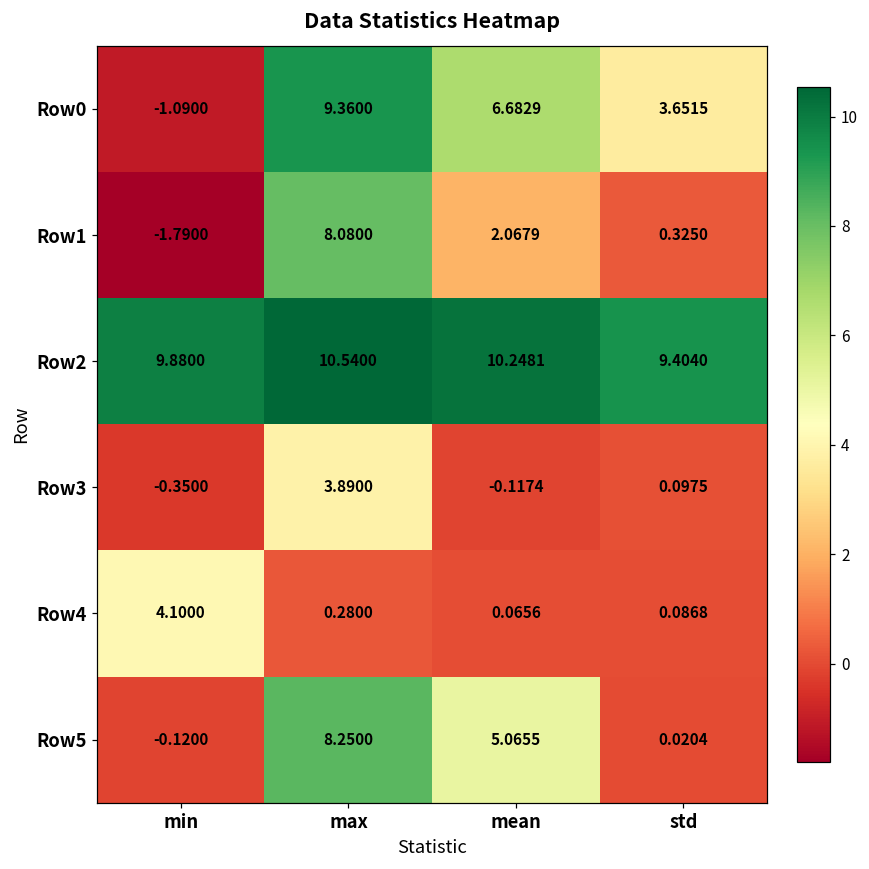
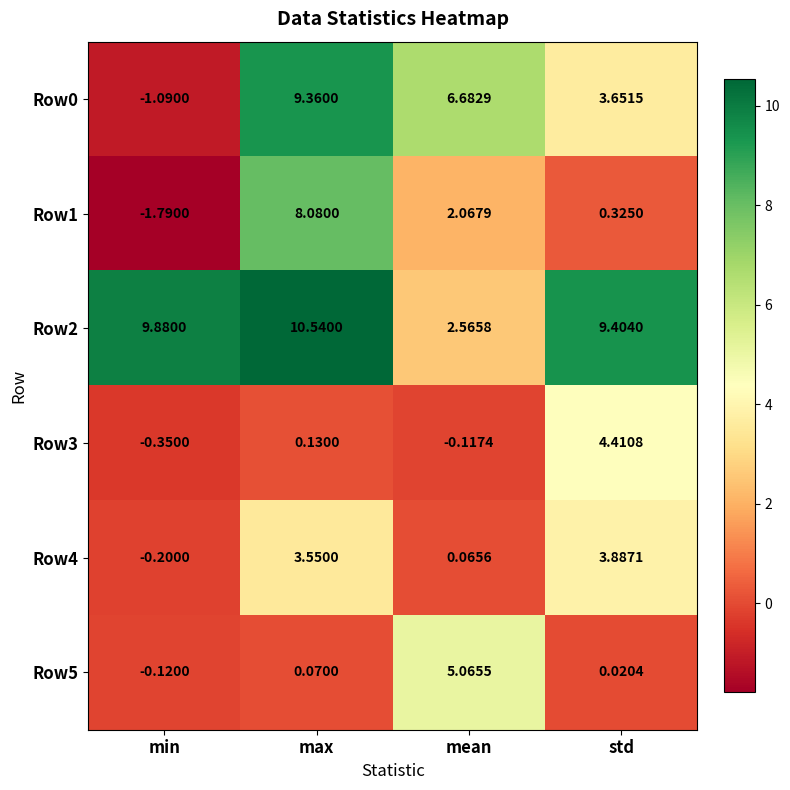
Row2, mean: 10.2481 -> 2.5658
Row3, max: 3.8900 -> 0.1300
Row3, std: 0.0975 -> 4.4108
Row4, min: 4.1000 -> -0.2000
Row4, max: 0.2800 -> 3.5500
Row4, std: 0.0868 -> 3.8871
Row5, max: 8.2500 -> 0.0700
